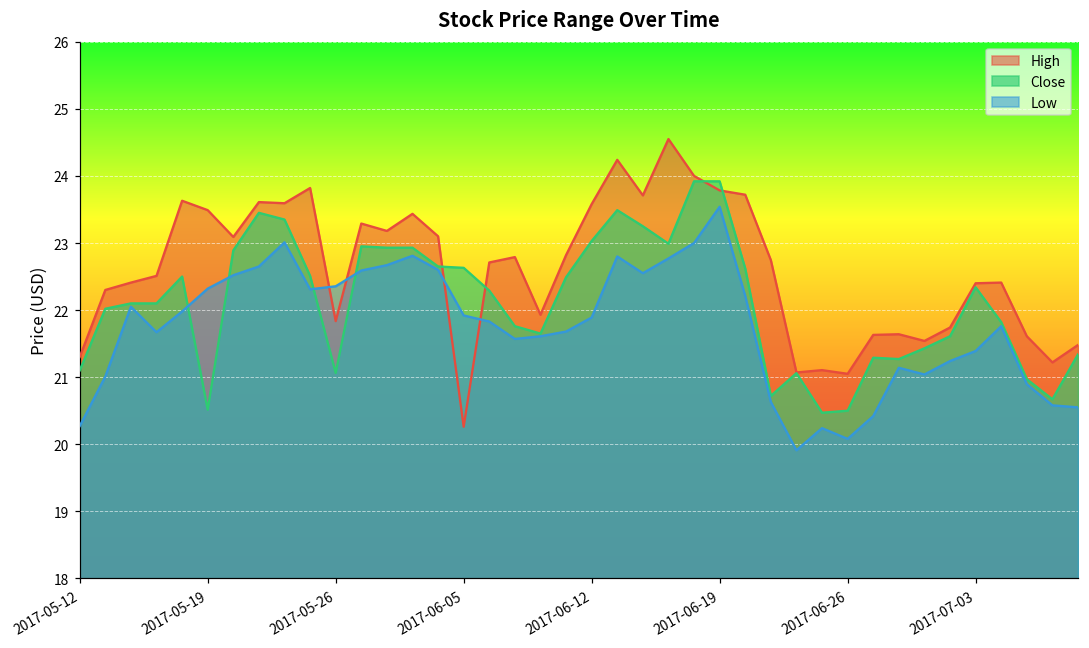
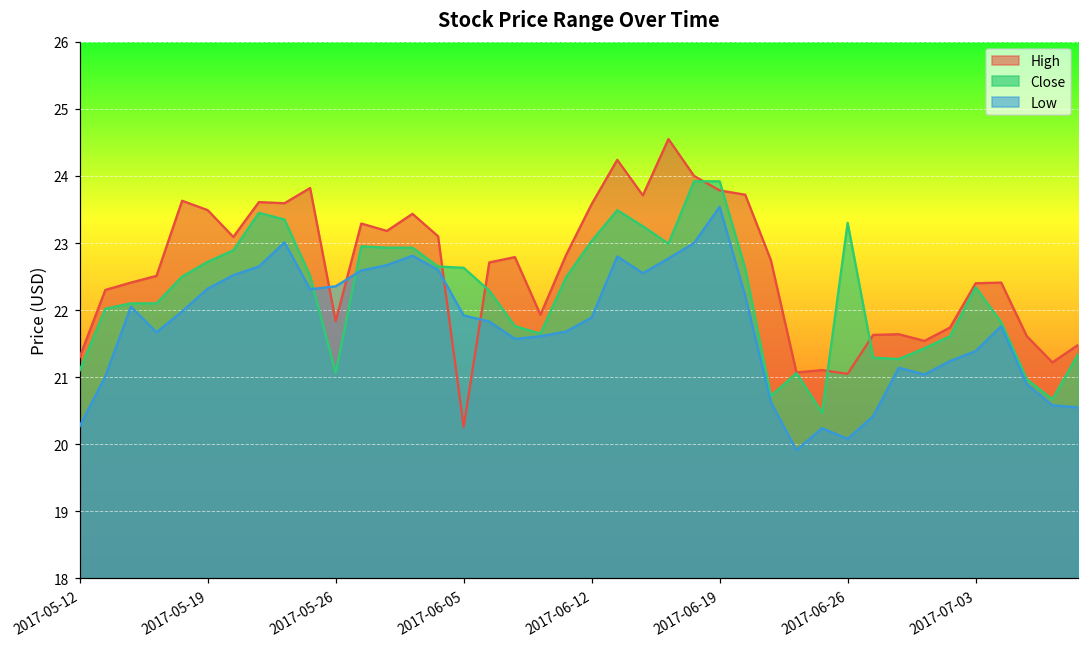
Close, 2017-05-19: 20.5 -> 22.7
Close, 2017-06-26: 20.5 -> 23.3
